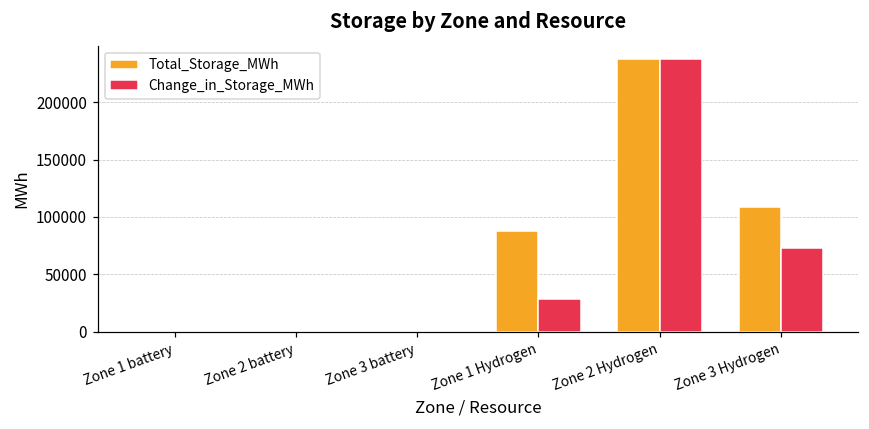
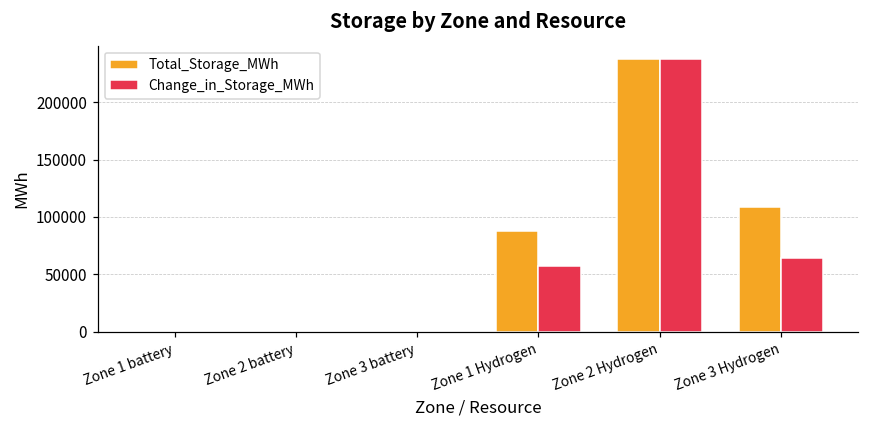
Change_in_Storage_MWh, Zone 1 Hydrogen: 28000 -> 57000
Change_in_Storage_MWh, Zone 3 Hydrogen: 73000 -> 65000
